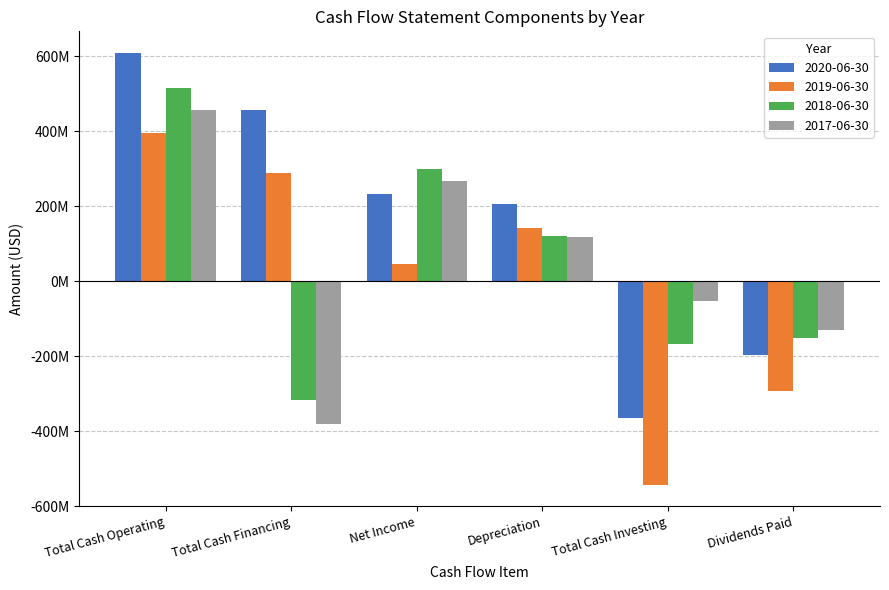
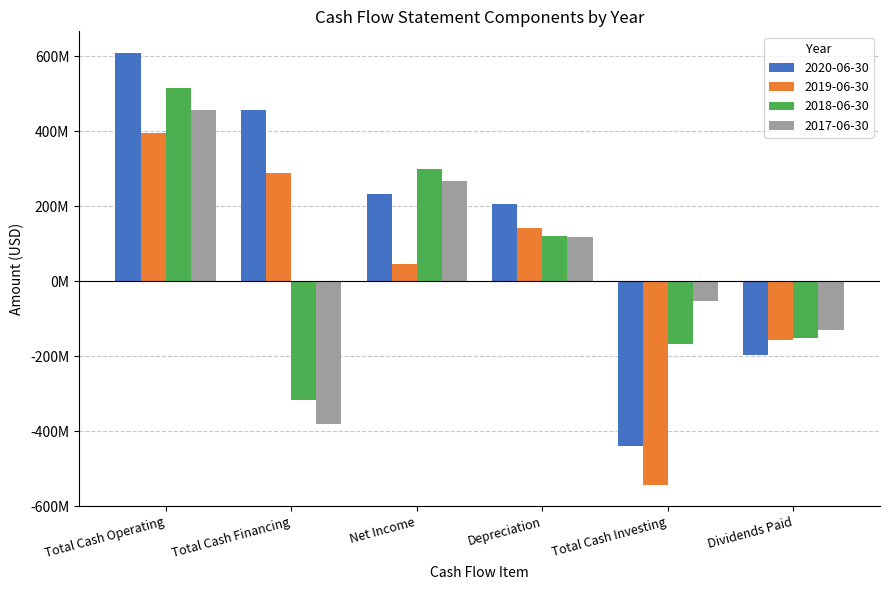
2020-06-30, Total Cash Investing: -360000000 -> -440000000
2019-06-30, Dividends Paid: -290000000 -> -160000000
